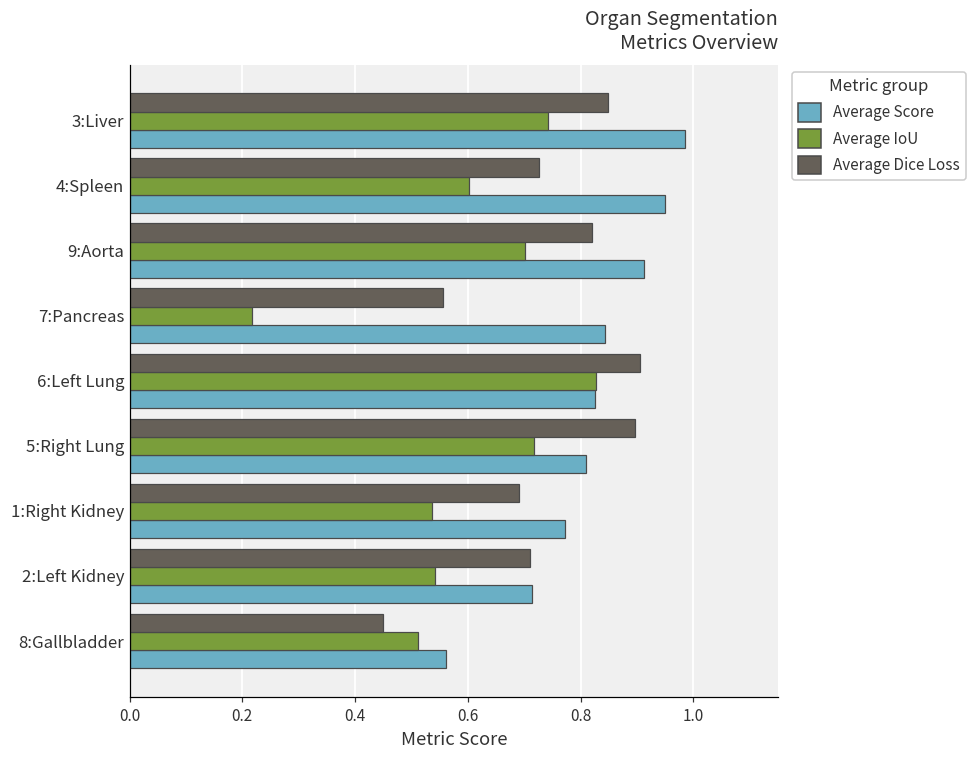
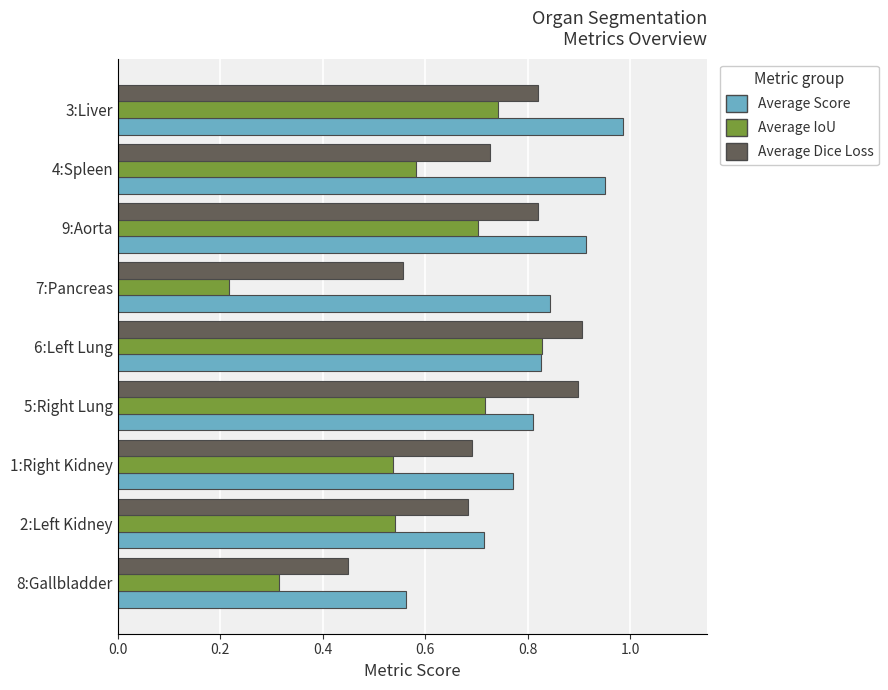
Average Dice Loss, 3:Liver: 0.85 -> 0.82
Average IoU, 4:Spleen: 0.60 -> 0.58
Average Dice Loss, 2:Left Kidney: 0.71 -> 0.68
Average IoU, 8:Gallbladder: 0.51 -> 0.31
